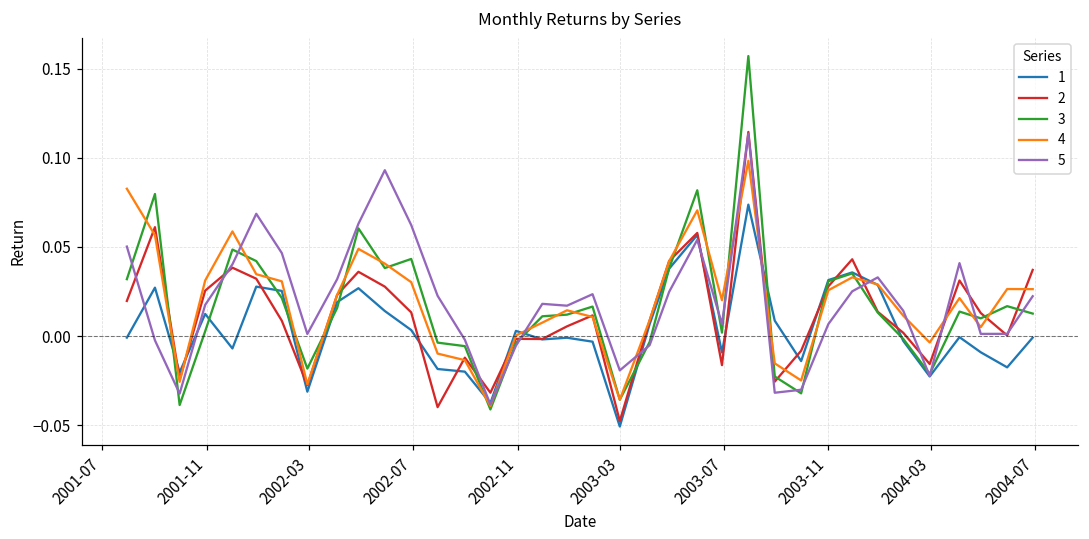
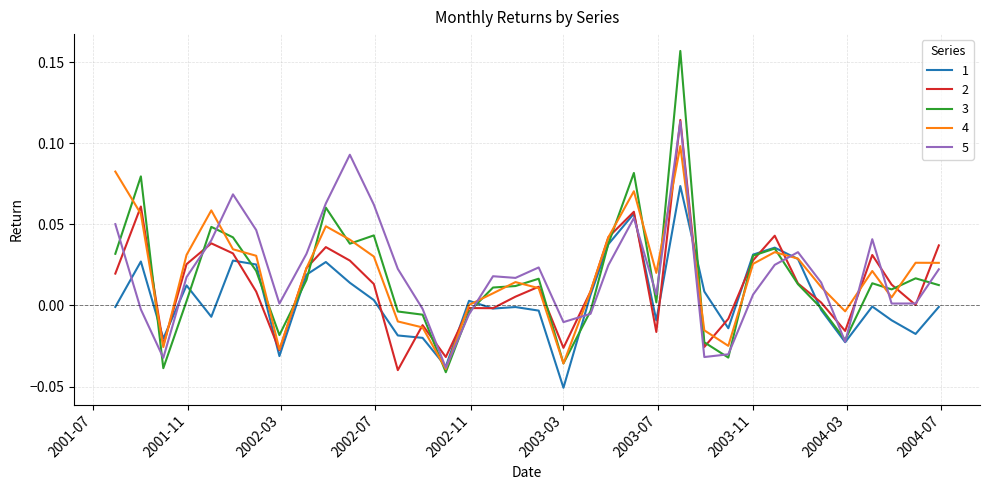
2, 2003-03: -0.048 -> -0.026
5, 2003-03: -0.019 -> -0.010
